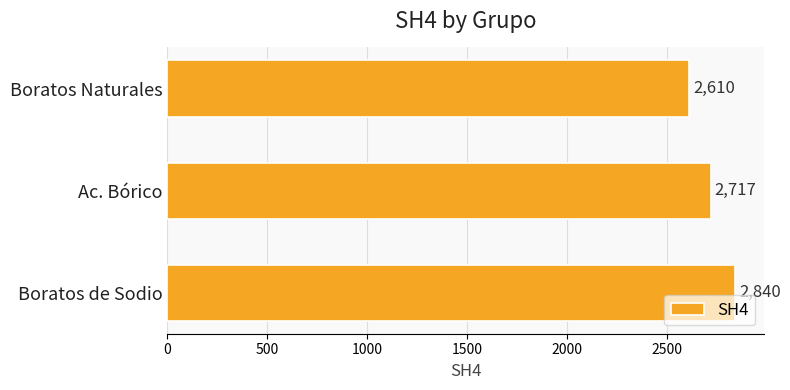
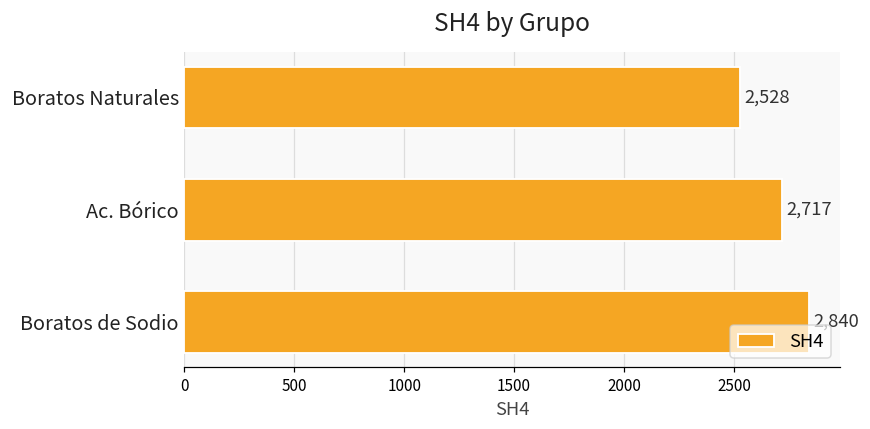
Boratos Naturales: 2,610 -> 2,528
